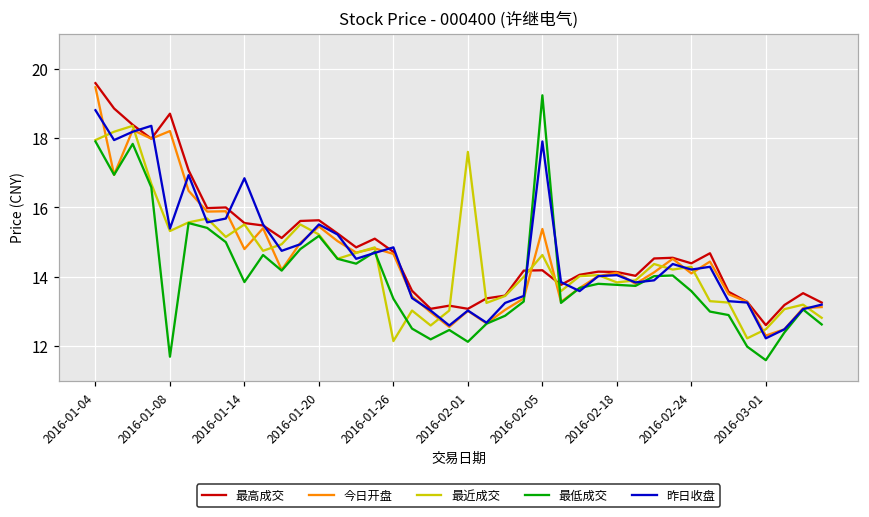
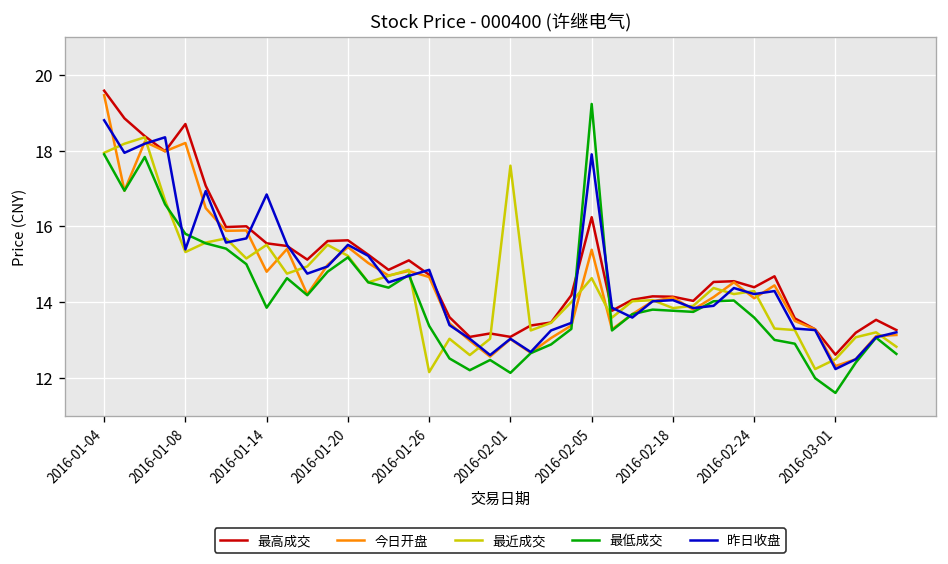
最低成交, 2016-01-08: 11.7 -> 15.8
最高成交, 2016-02-05: 14.2 -> 16.2
